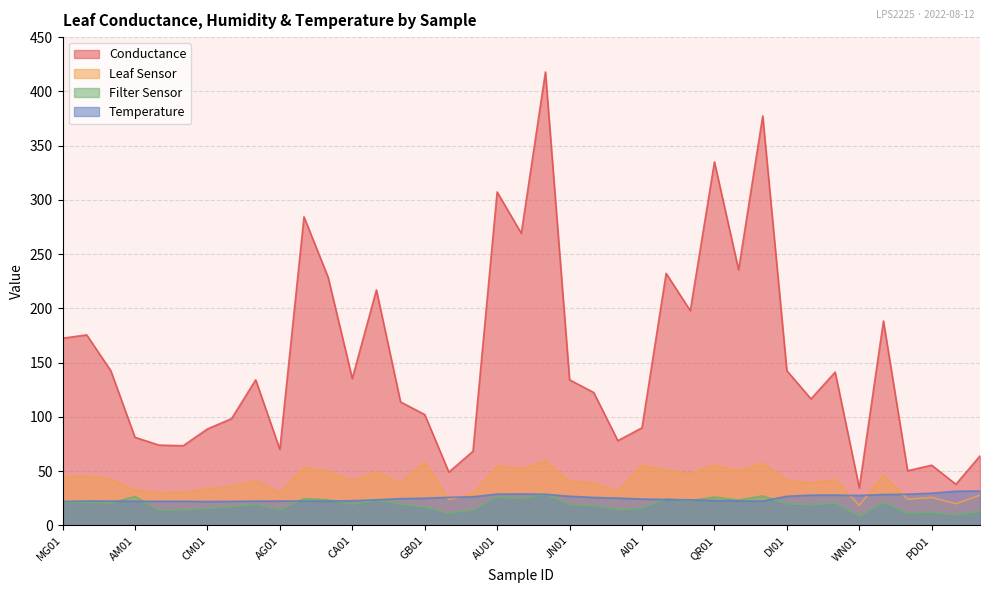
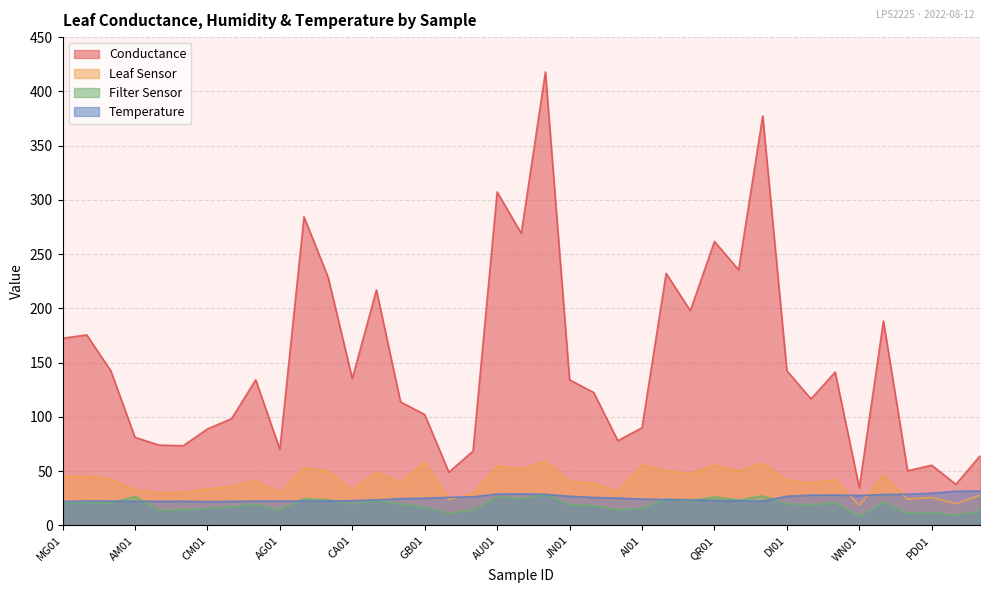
Leaf Sensor, CA01: 41 -> 33
Conductance, QR01: 335 -> 262
